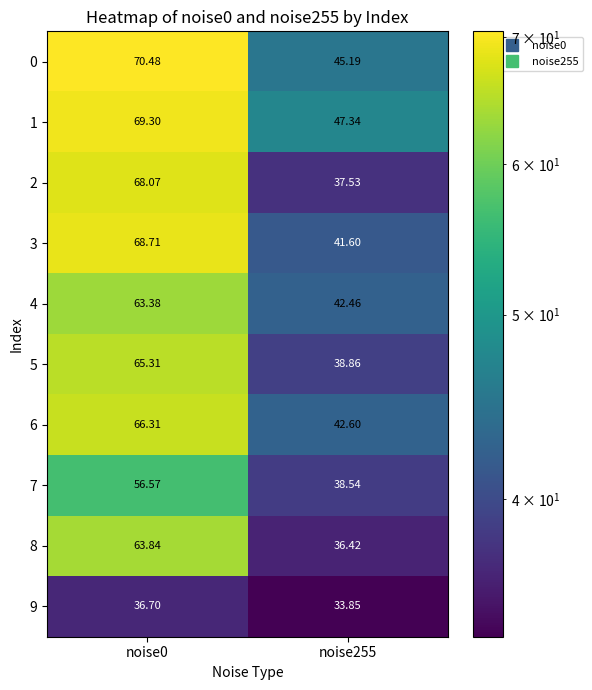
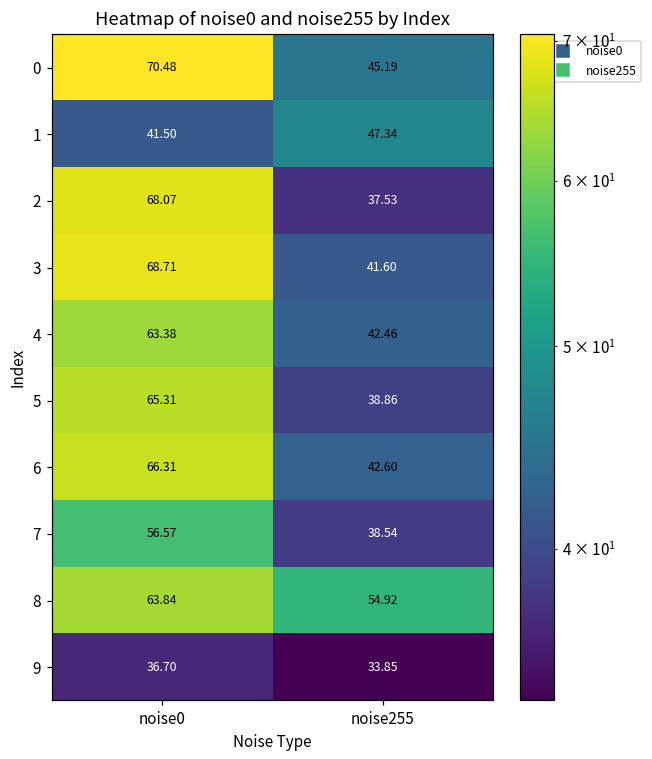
1, noise0: 69.30 -> 41.50
8, noise255: 36.42 -> 54.92
